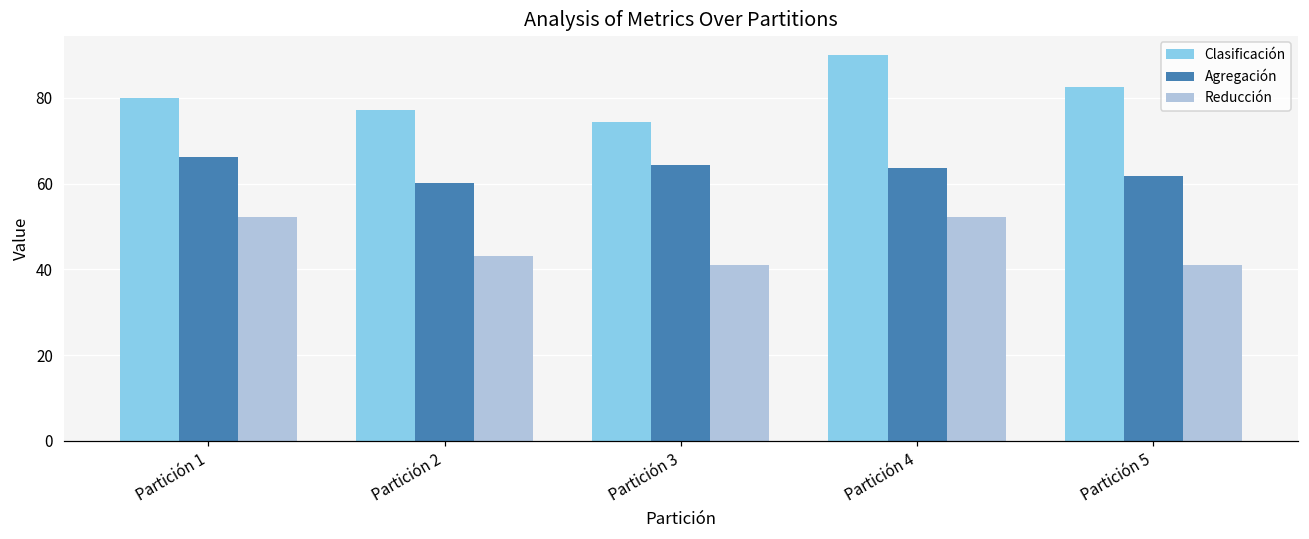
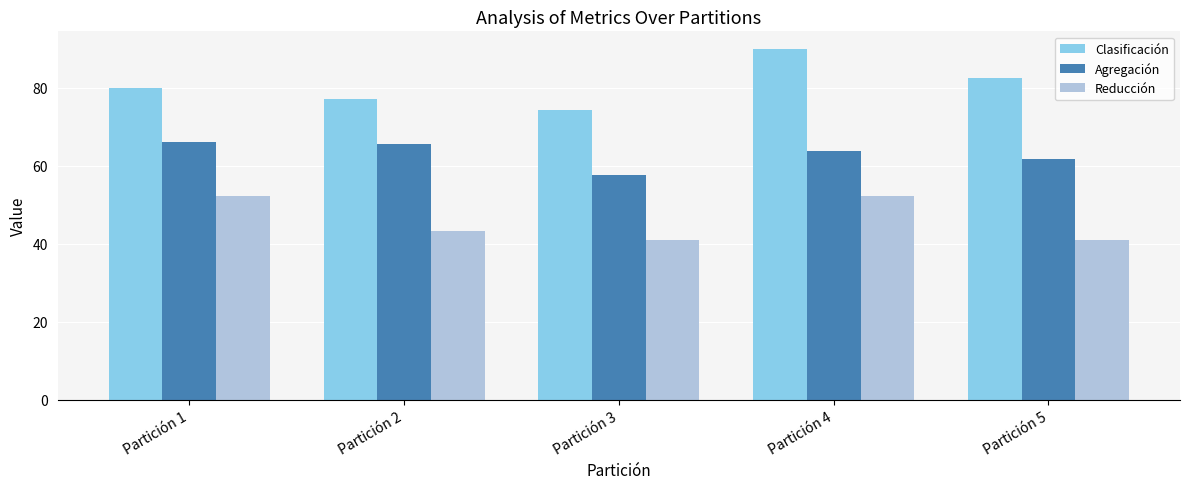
Agregación, Partición 2: 60 -> 66
Agregación, Partición 3: 64 -> 58
